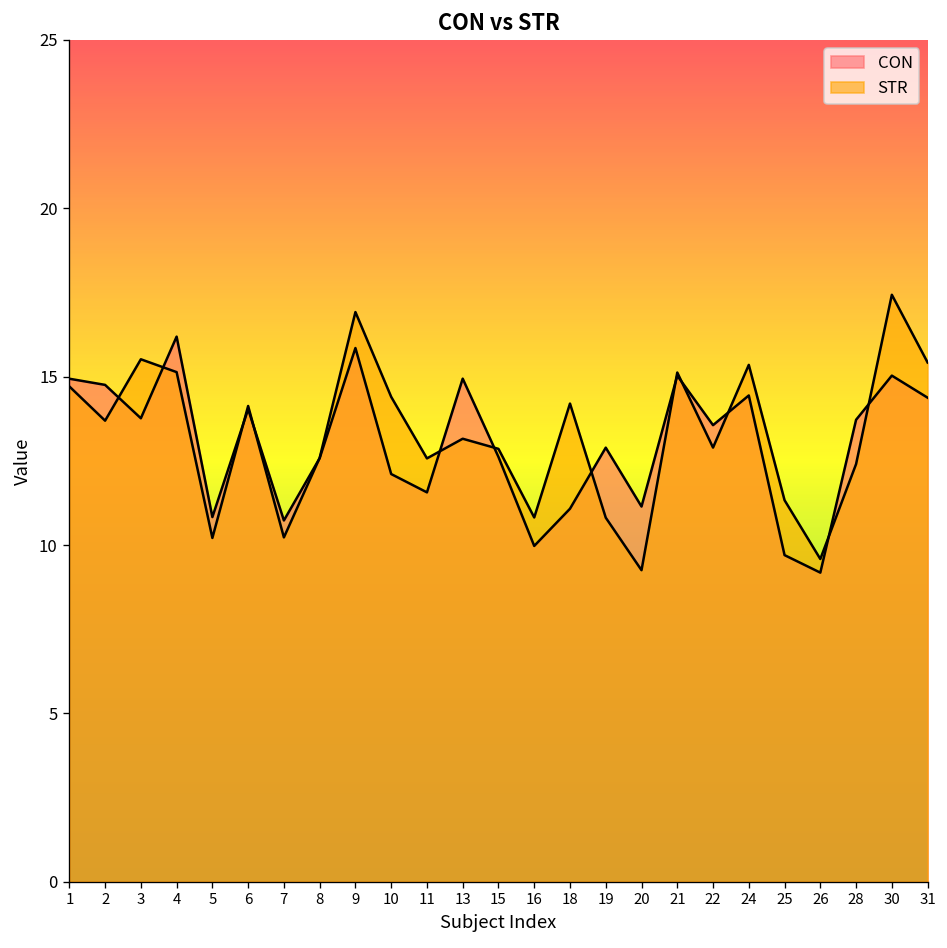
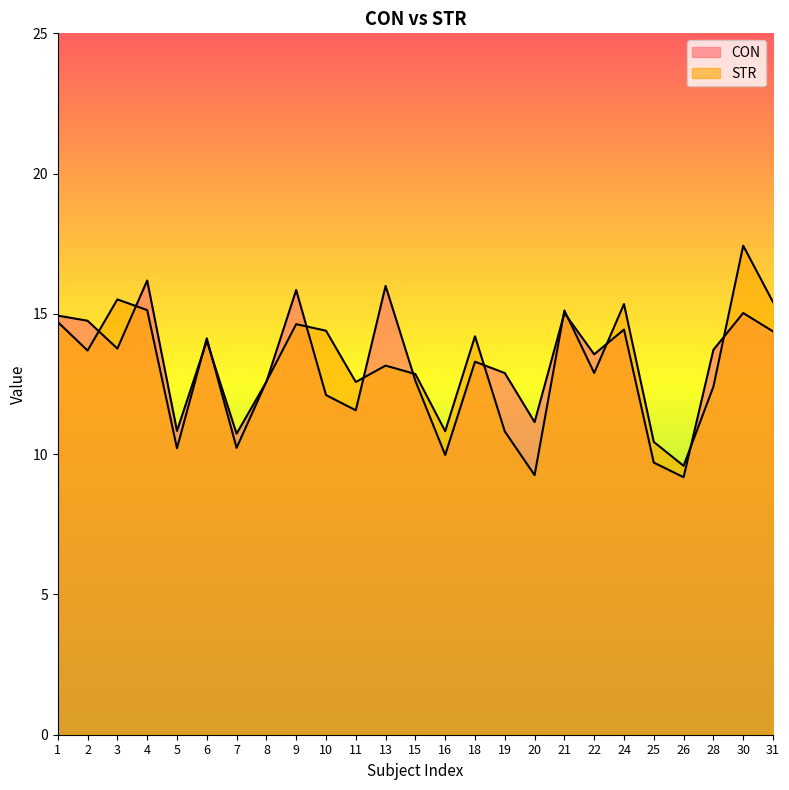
STR, 9: 16.9 -> 14.6
CON, 13: 14.9 -> 16.0
CON, 18: 11.1 -> 13.3
STR, 25: 11.3 -> 10.4
